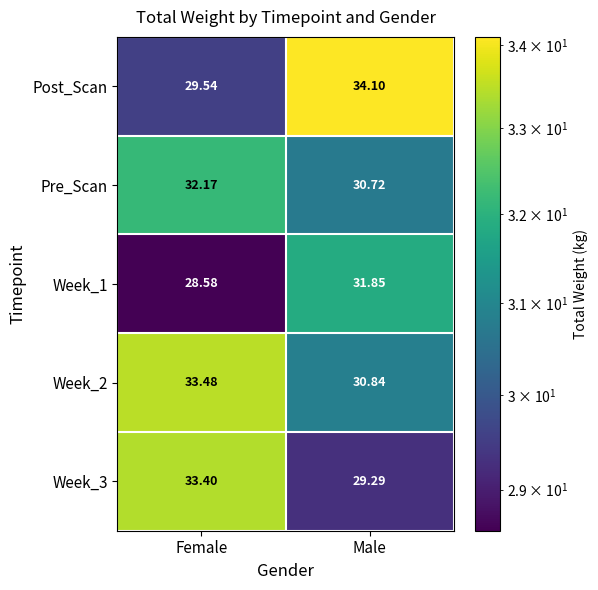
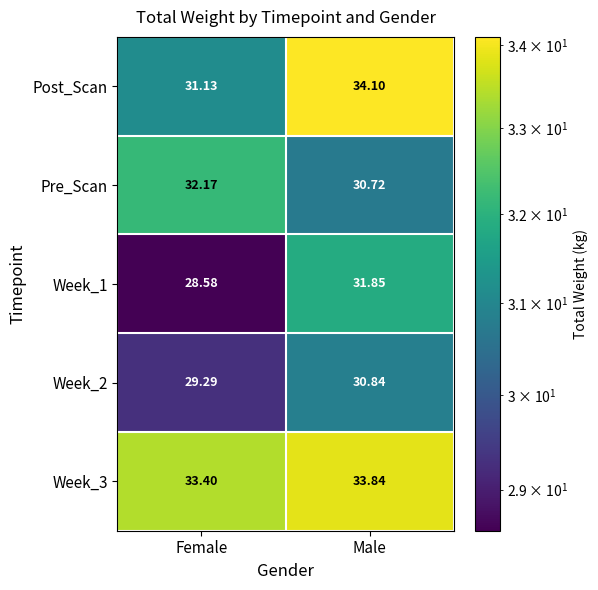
Post_Scan, Female: 29.54 -> 31.13
Week_2, Female: 33.48 -> 29.29
Week_3, Male: 29.29 -> 33.84
